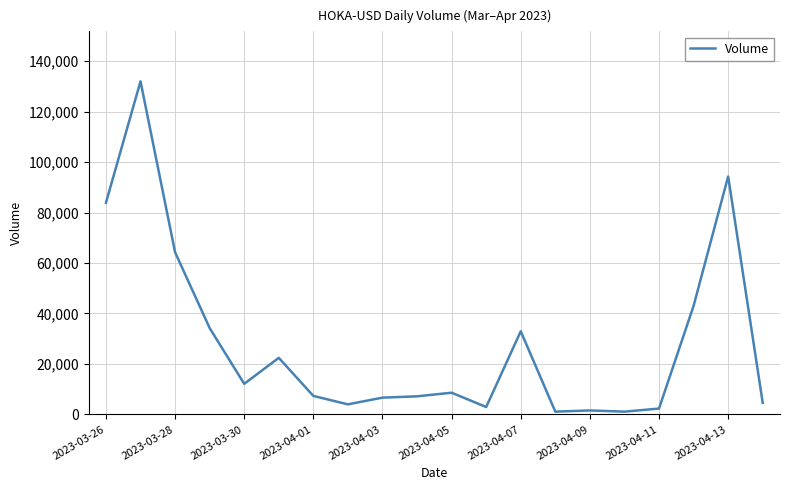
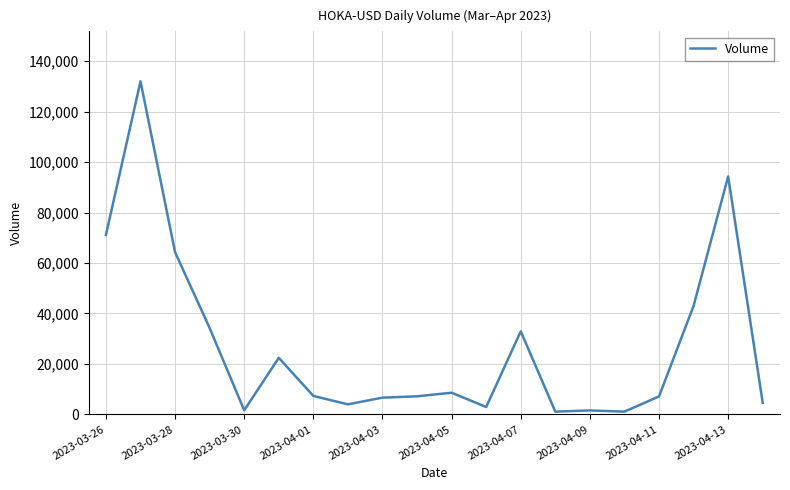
2023-03-26: 84,000 -> 71,000
2023-03-30: 12,000 -> 2,000
2023-04-11: 2,000 -> 7,000
